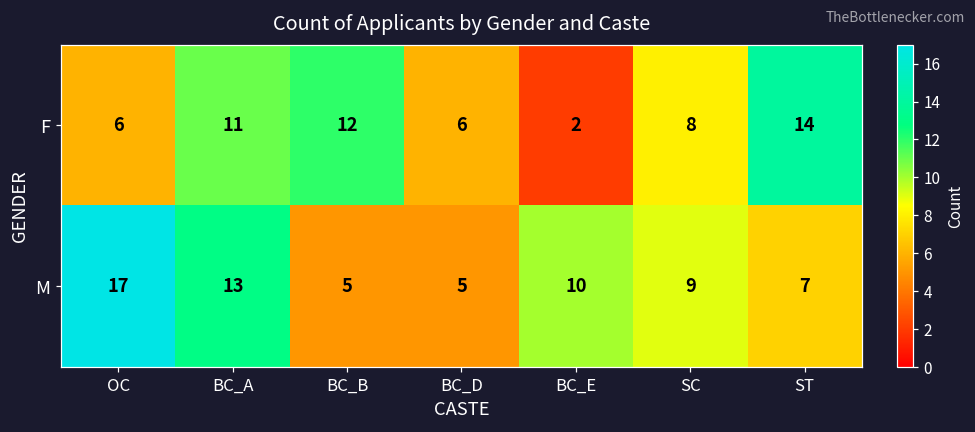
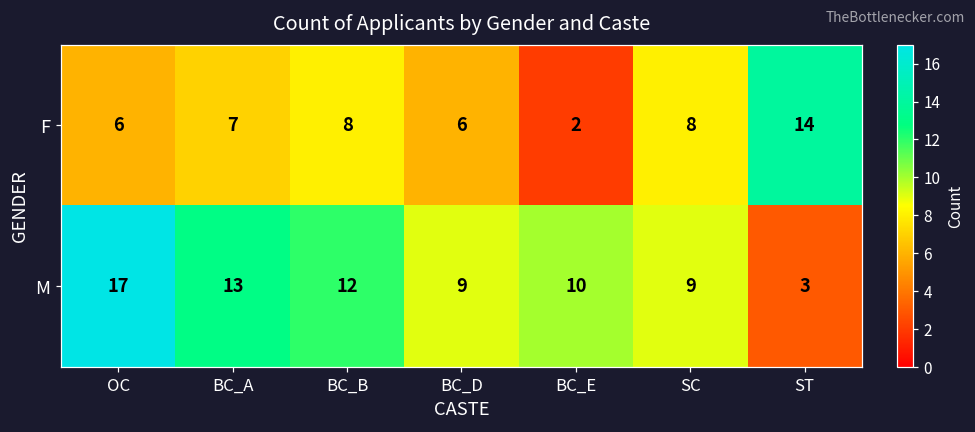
F, BC_A: 11 -> 7
F, BC_B: 12 -> 8
M, BC_B: 5 -> 12
M, BC_D: 5 -> 9
M, ST: 7 -> 3
